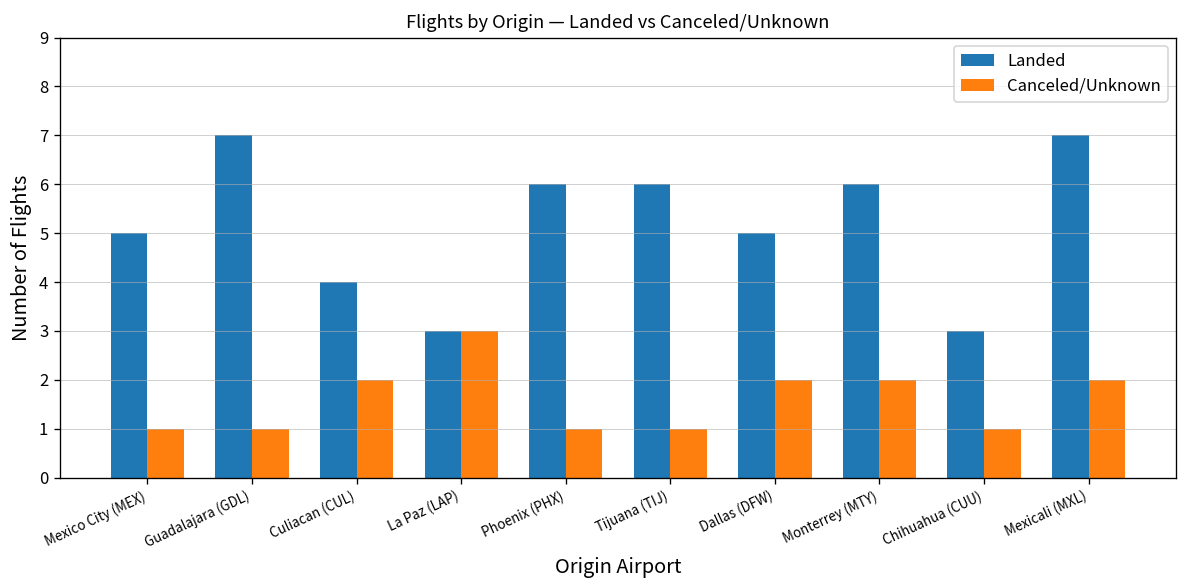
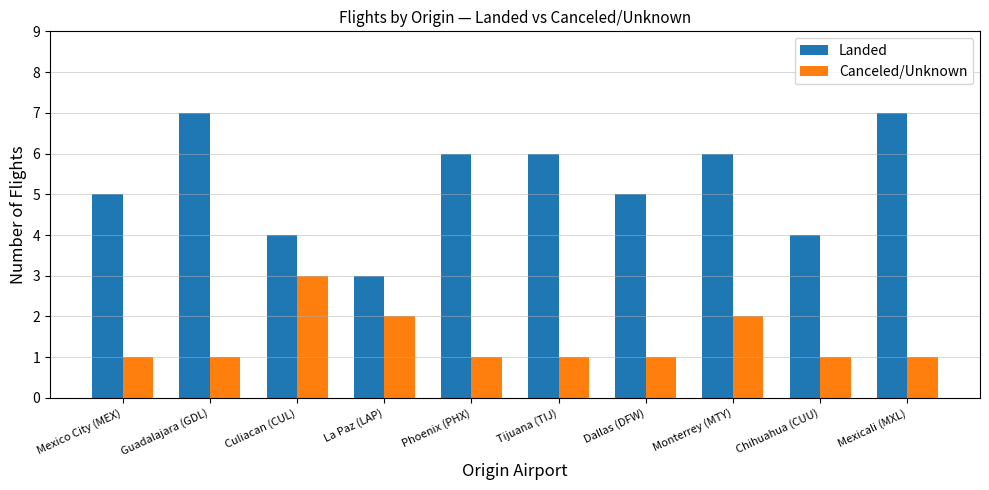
Canceled/Unknown, Culiacan (CUL): 2 -> 3
Canceled/Unknown, La Paz (LAP): 3 -> 2
Canceled/Unknown, Dallas (DFW): 2 -> 1
Landed, Chihuahua (CUU): 3 -> 4
Canceled/Unknown, Mexicali (MXL): 2 -> 1
